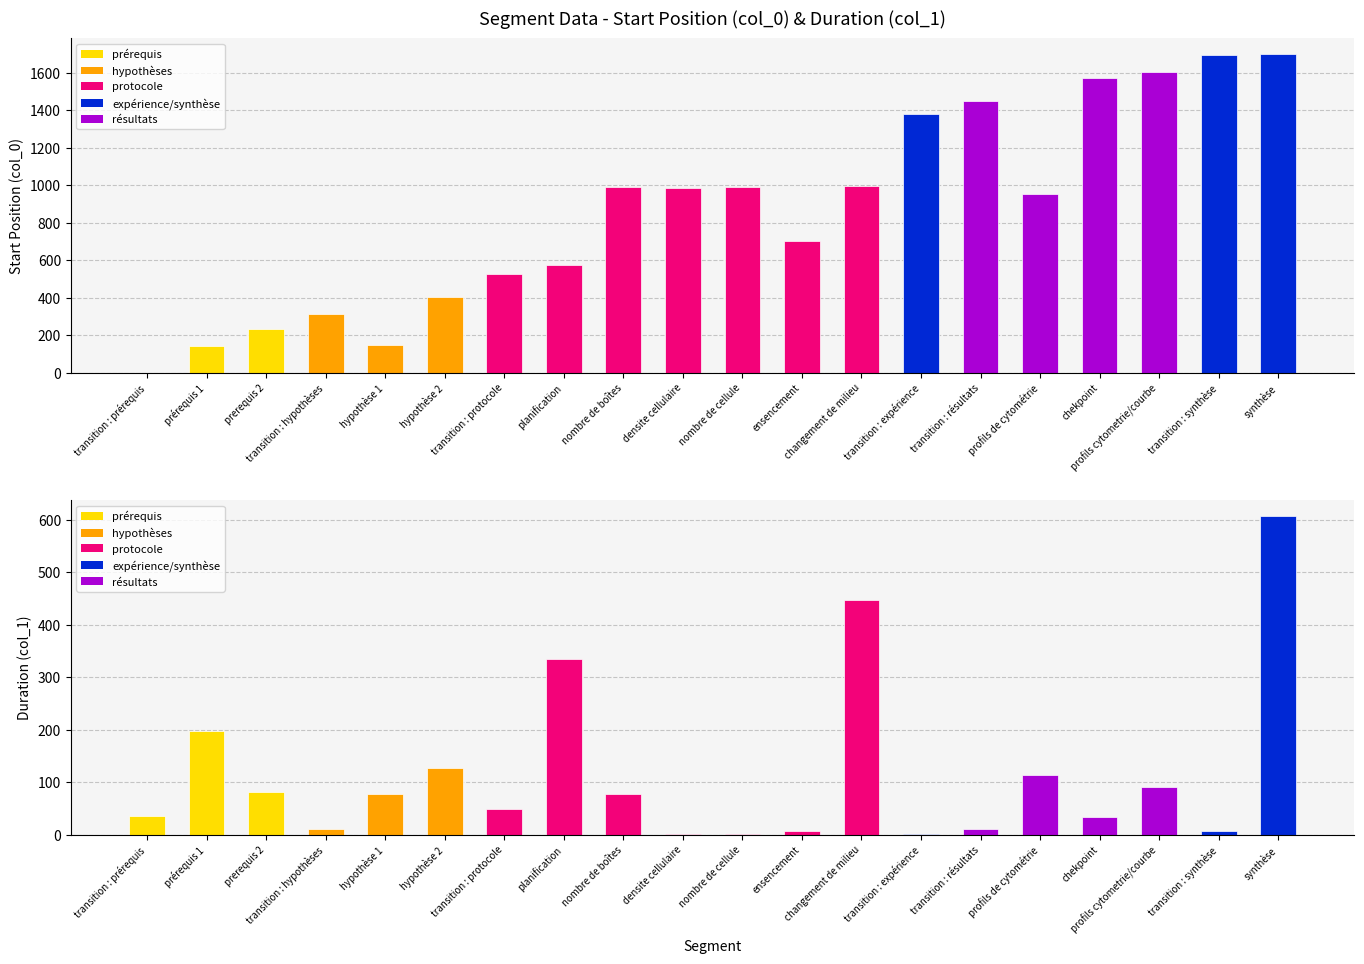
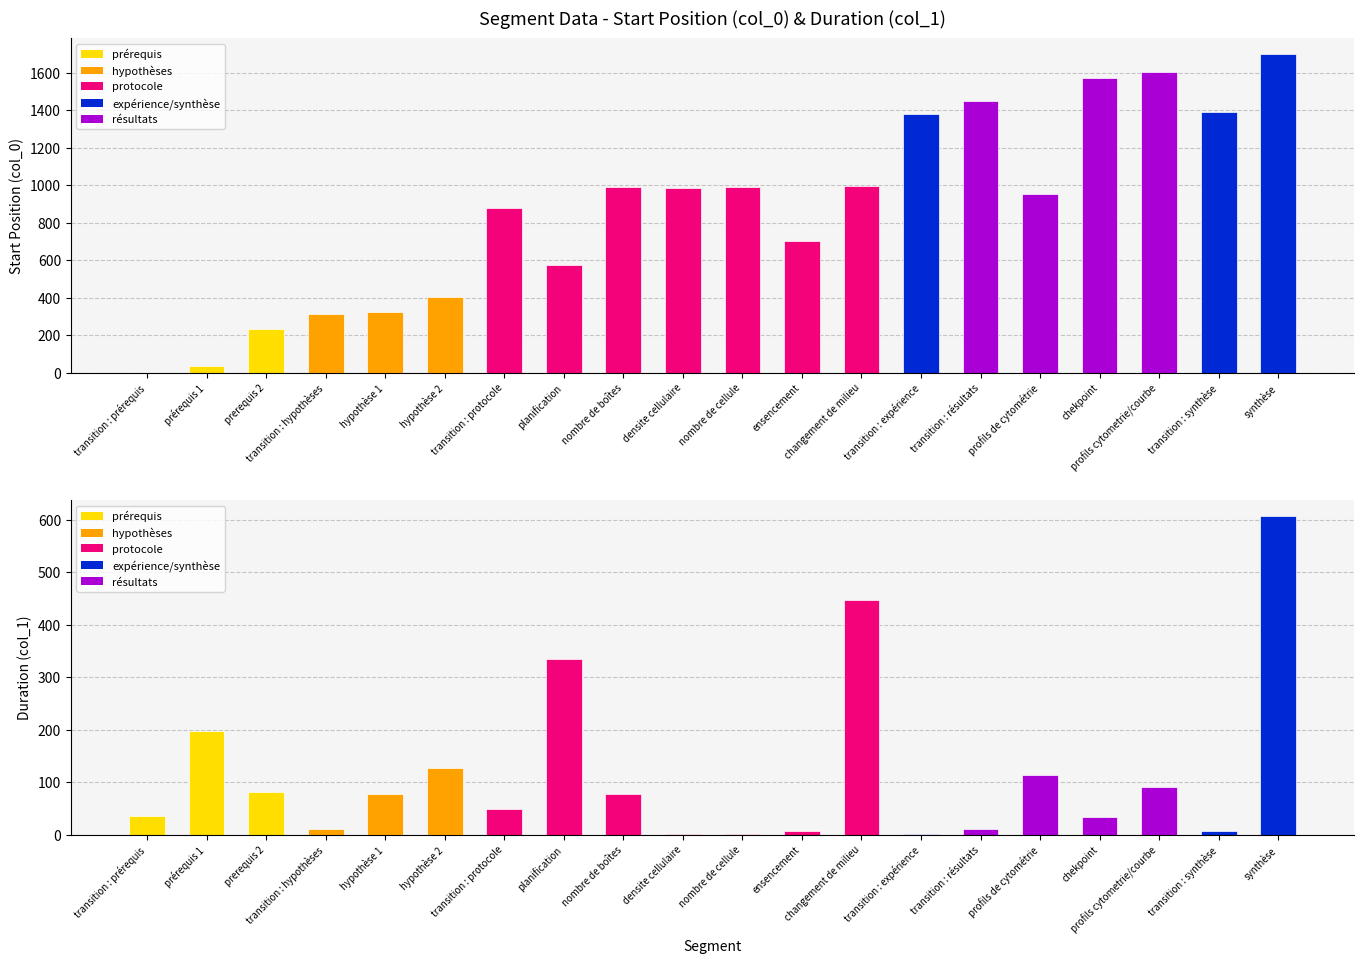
Segment Data - Start Position (col_0) & Duration (col_1), prérequis 1: 140 -> 40
Segment Data - Start Position (col_0) & Duration (col_1), hypothèse 1: 150 -> 320
Segment Data - Start Position (col_0) & Duration (col_1), transition : protocole: 530 -> 880
Segment Data - Start Position (col_0) & Duration (col_1), transition : synthèse: 1690 -> 1390
